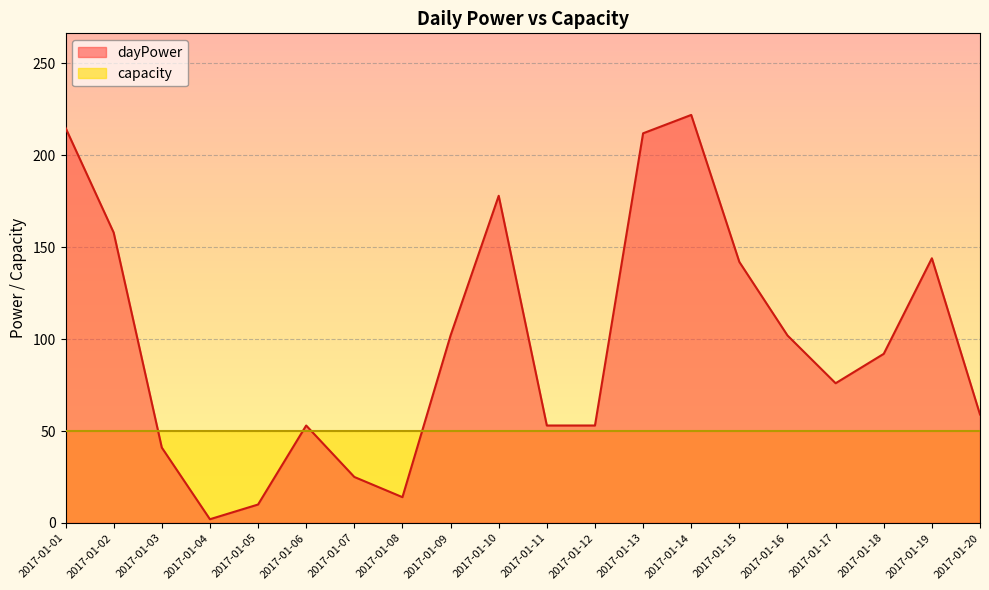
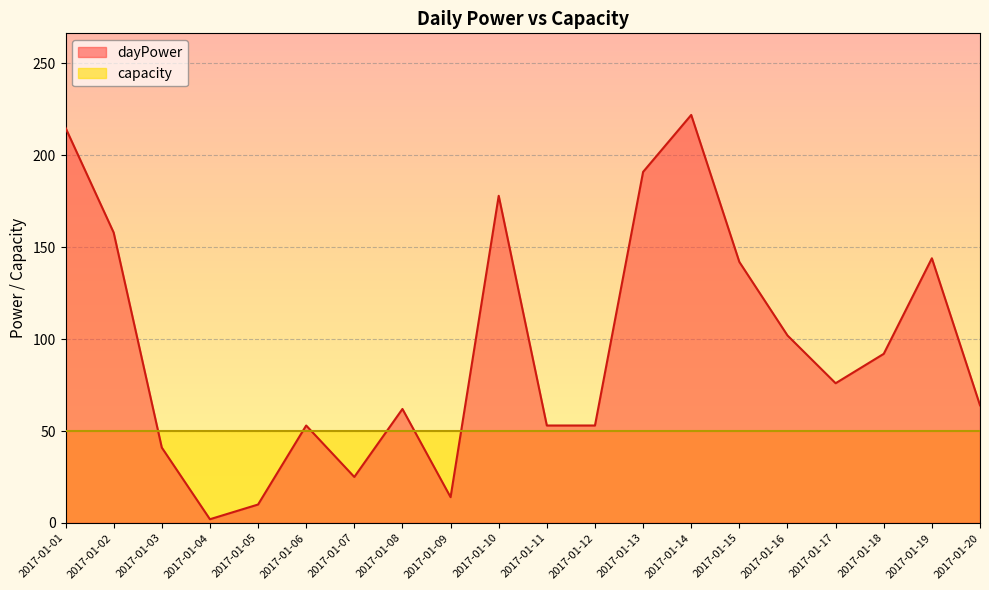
dayPower, 2017-01-08: 14 -> 62
dayPower, 2017-01-09: 102 -> 14
dayPower, 2017-01-13: 212 -> 191
dayPower, 2017-01-20: 59 -> 64
